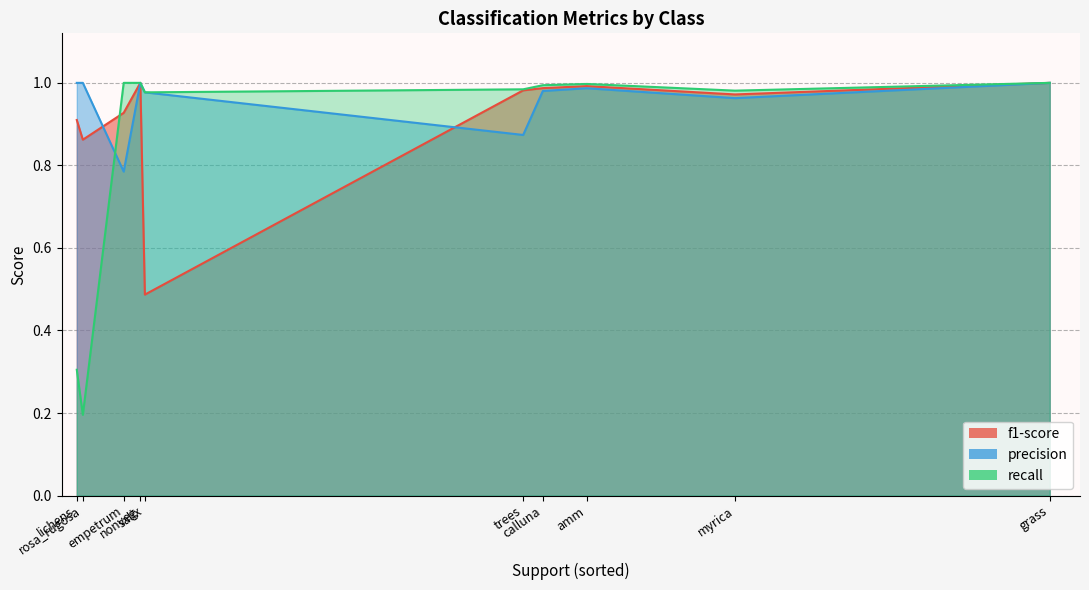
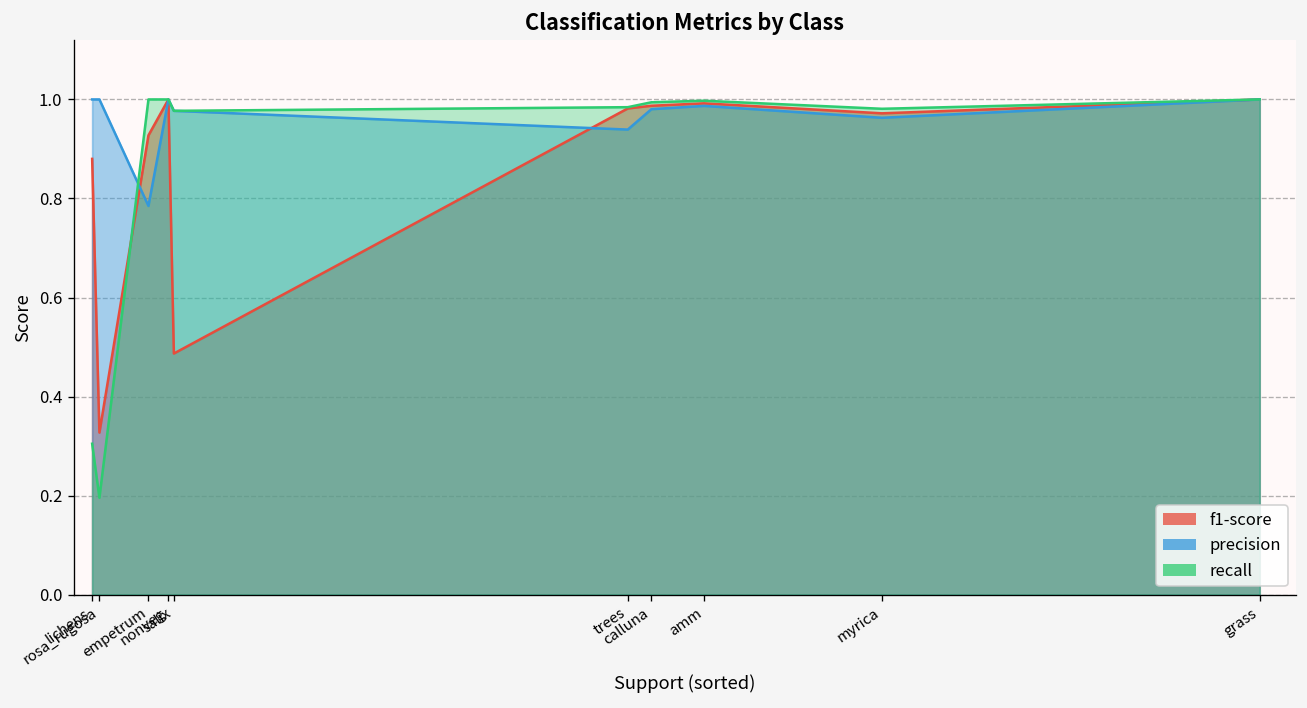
f1-score, lichens: 0.91 -> 0.88
f1-score, rosa_rugosa: 0.86 -> 0.33
precision, trees: 0.87 -> 0.94
